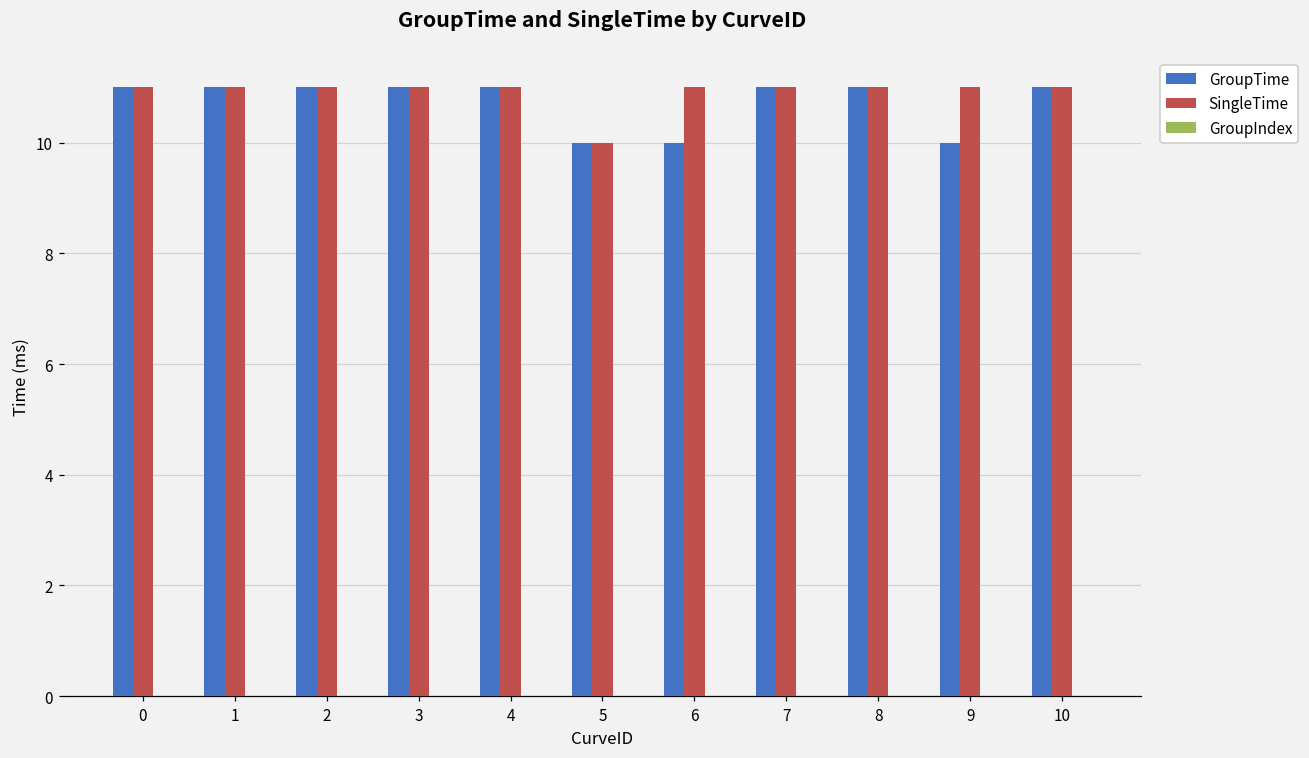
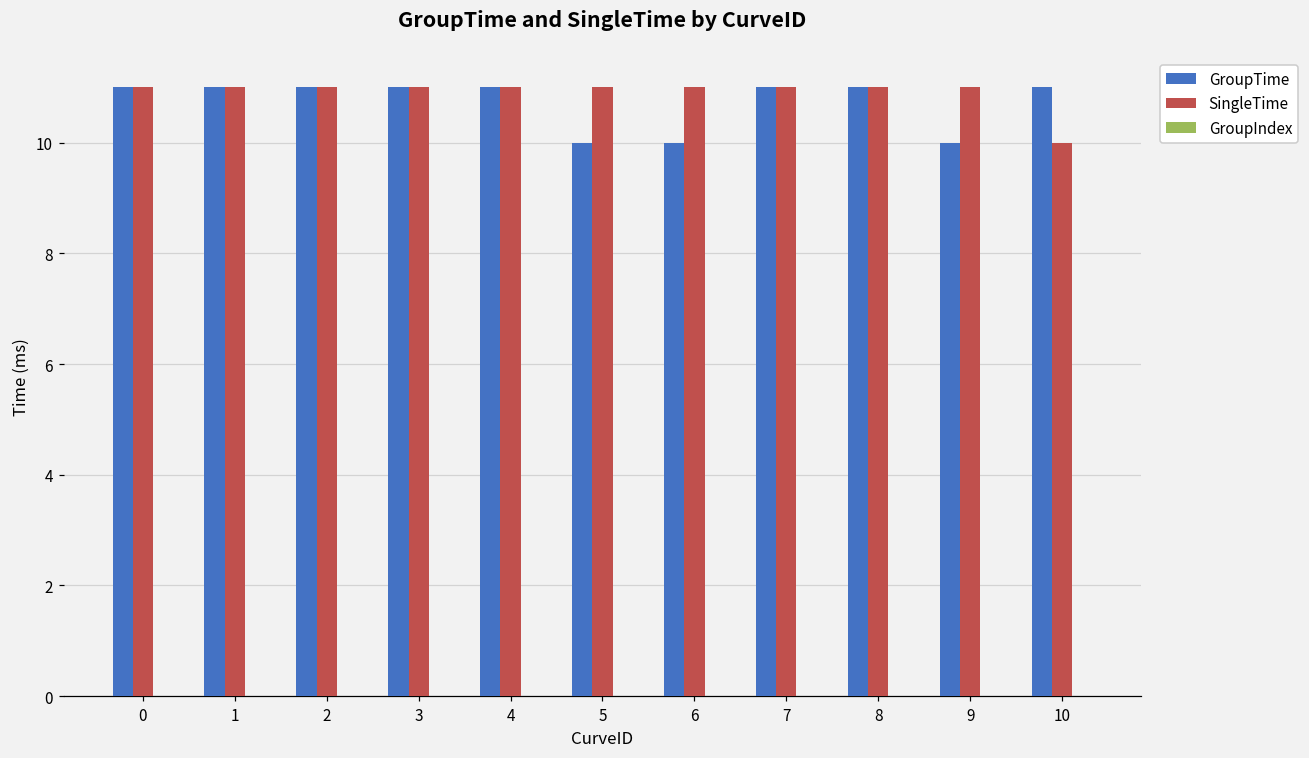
SingleTime, 5: 10 -> 11
SingleTime, 10: 11 -> 10
